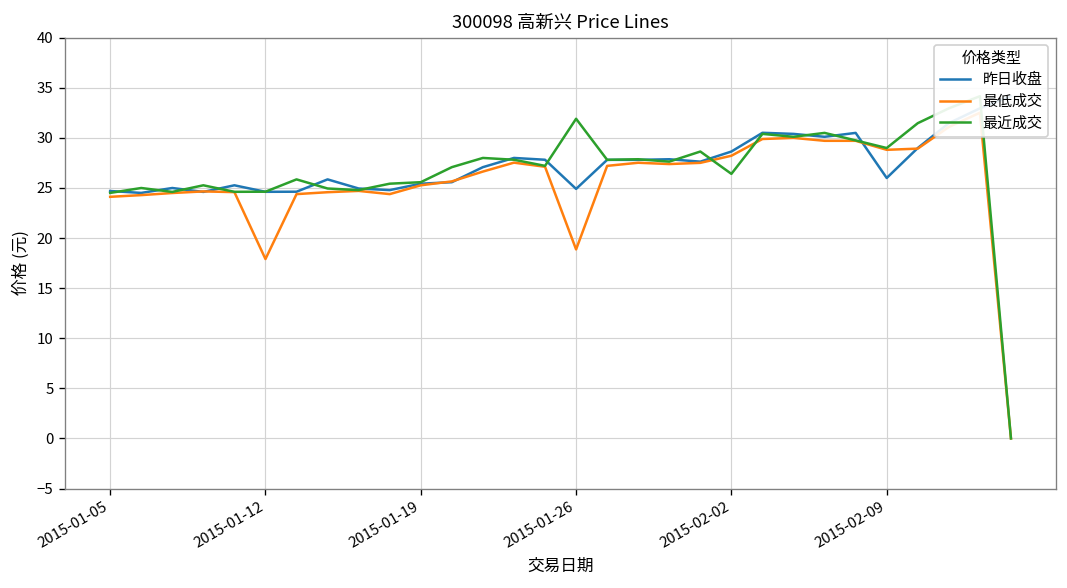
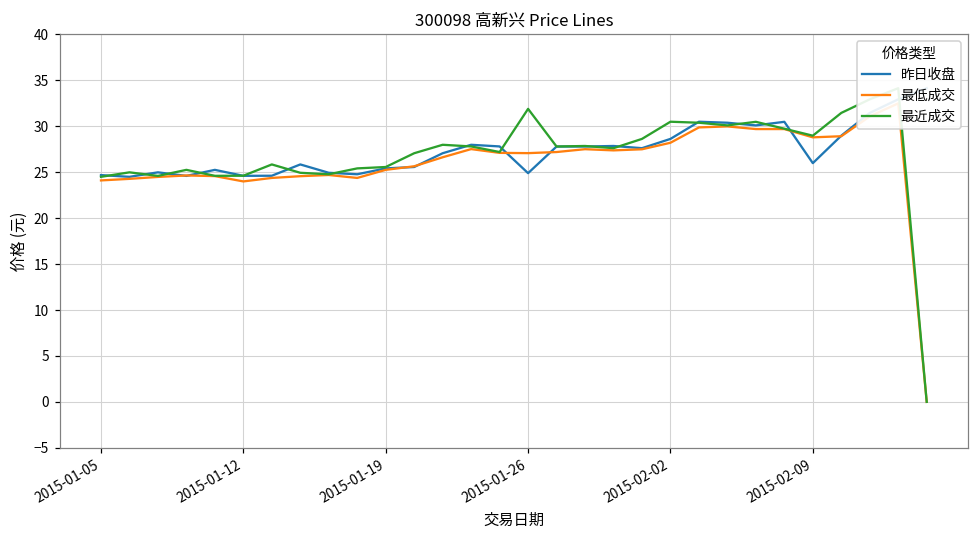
最低成交, 2015-01-12: 18 -> 24
最低成交, 2015-01-26: 19 -> 27
最近成交, 2015-02-02: 26 -> 31
